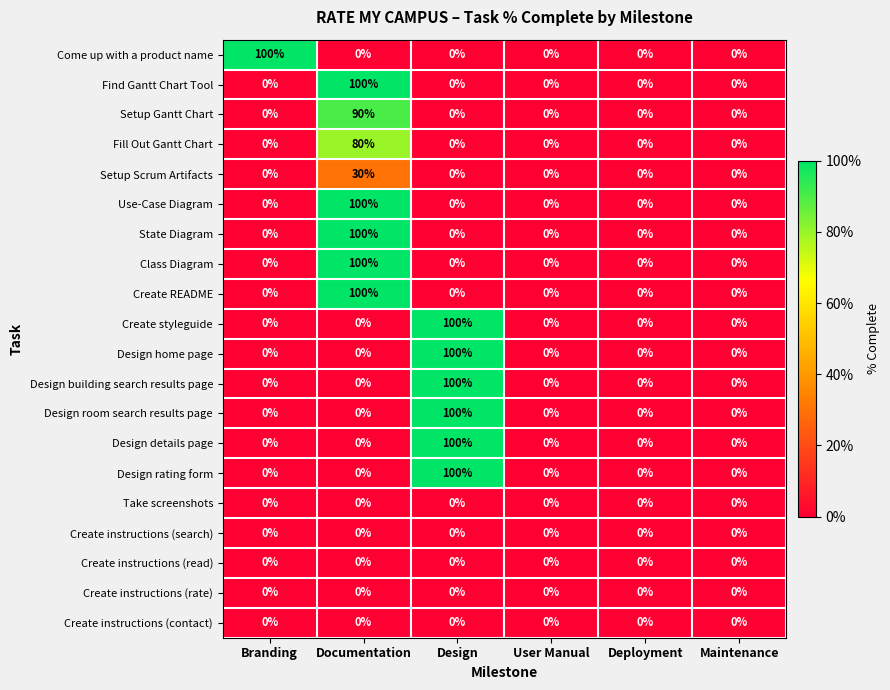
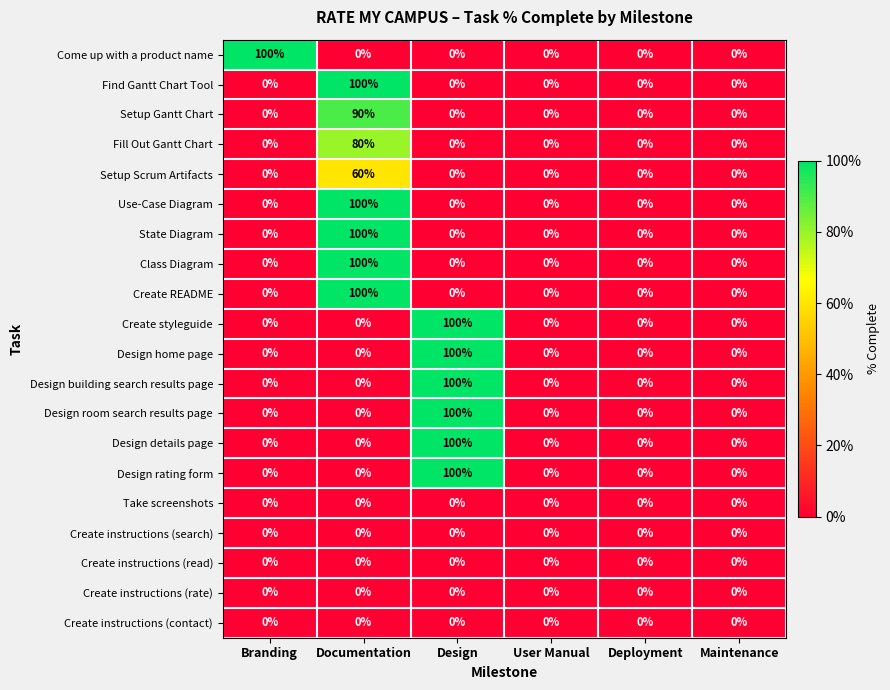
Setup Scrum Artifacts, Documentation: 30% -> 60%
